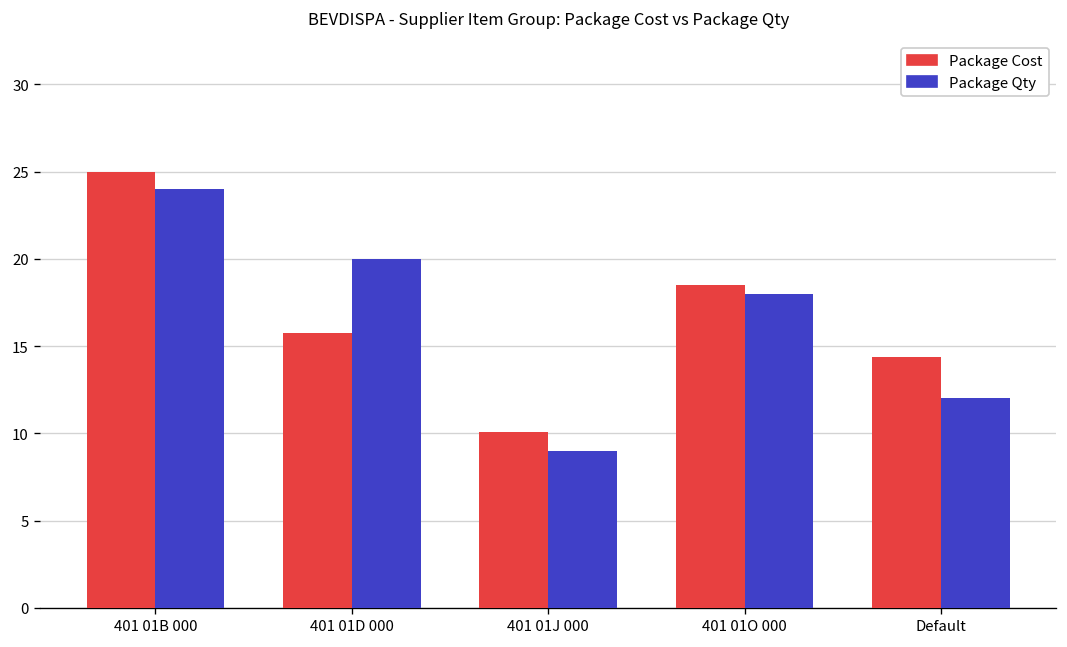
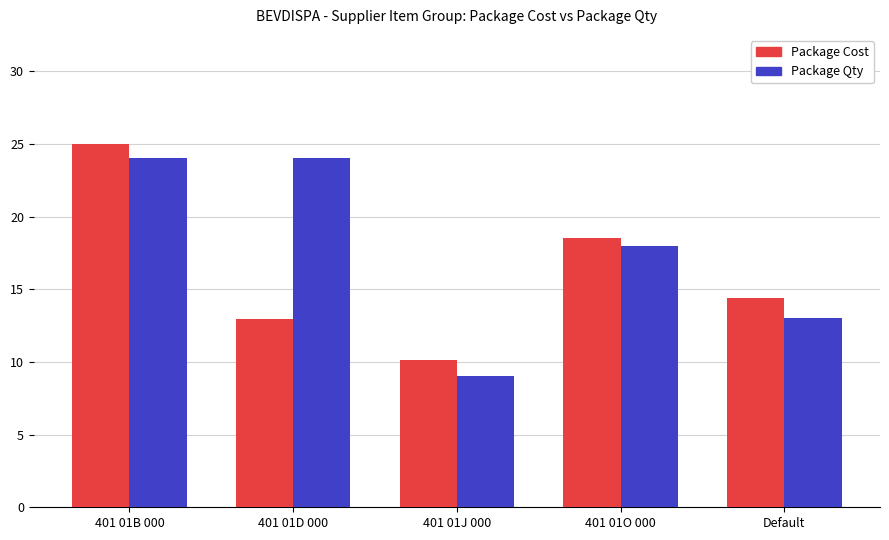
Package Cost, 401 01D 000: 15.8 -> 13.0
Package Qty, 401 01D 000: 20 -> 24
Package Qty, Default: 12 -> 13
